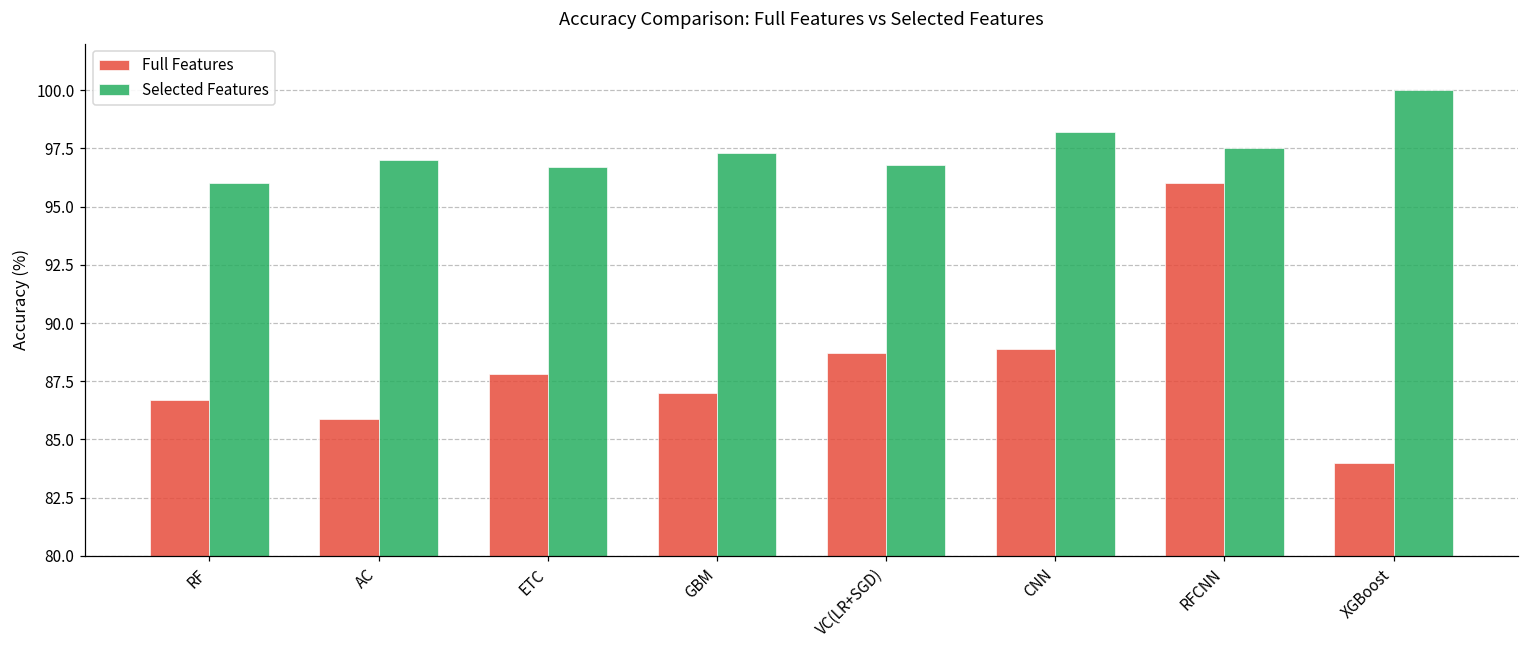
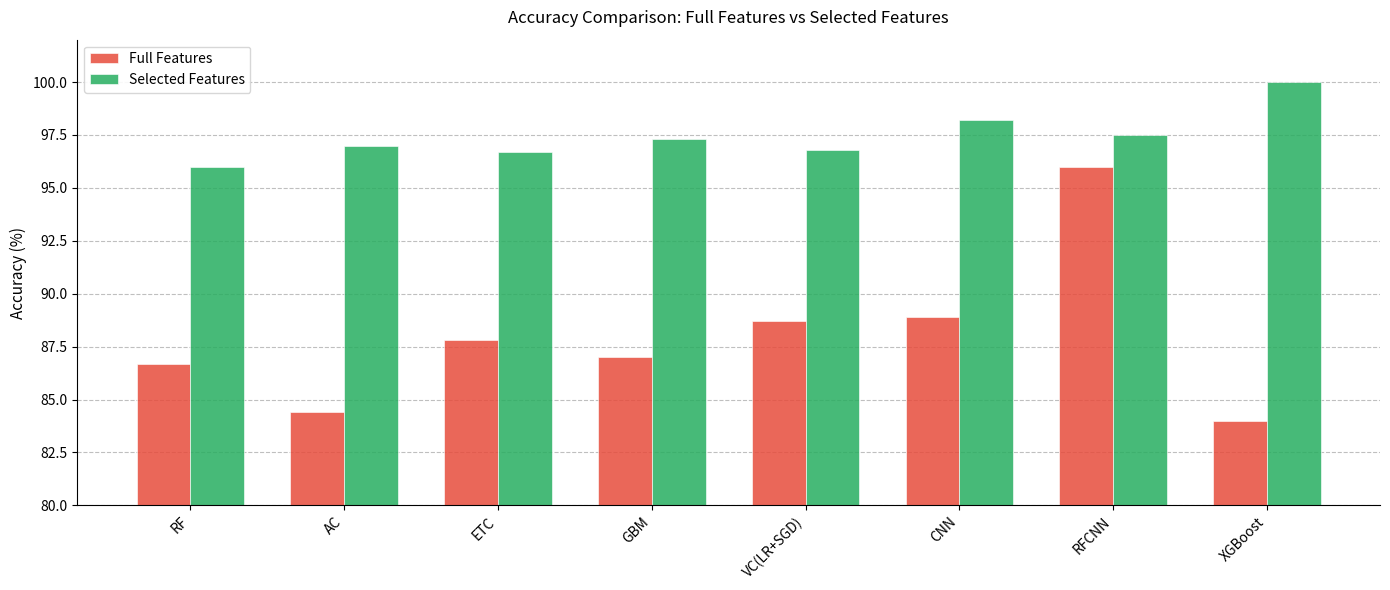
Full Features, AC: 85.9 -> 84.4
